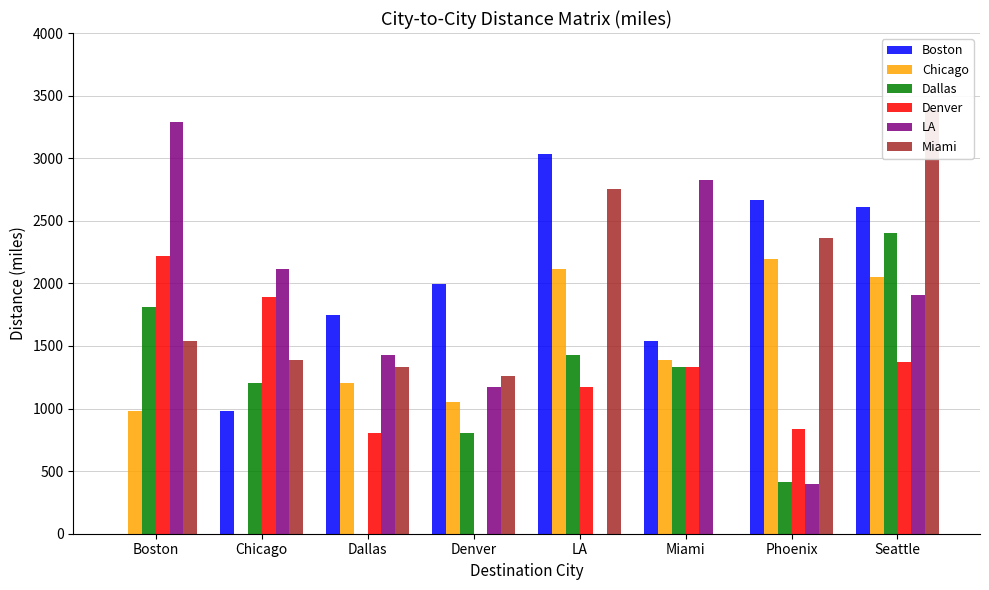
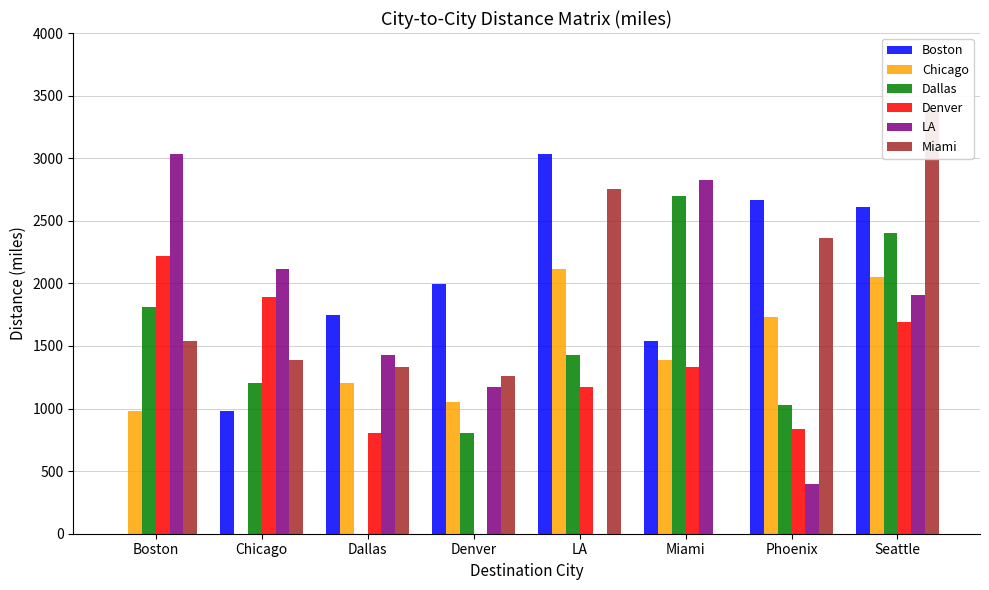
LA, Boston: 3290 -> 3040
Dallas, Miami: 1330 -> 2700
Chicago, Phoenix: 2190 -> 1730
Dallas, Phoenix: 410 -> 1030
Denver, Seattle: 1370 -> 1690
